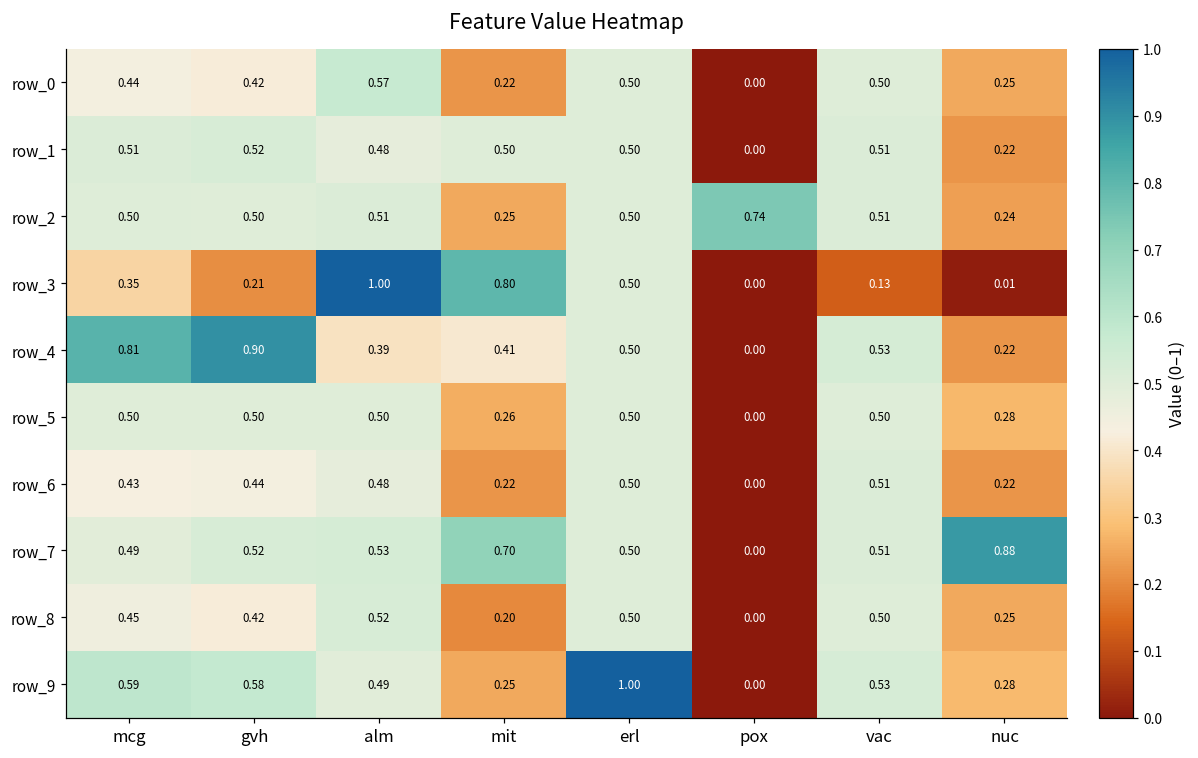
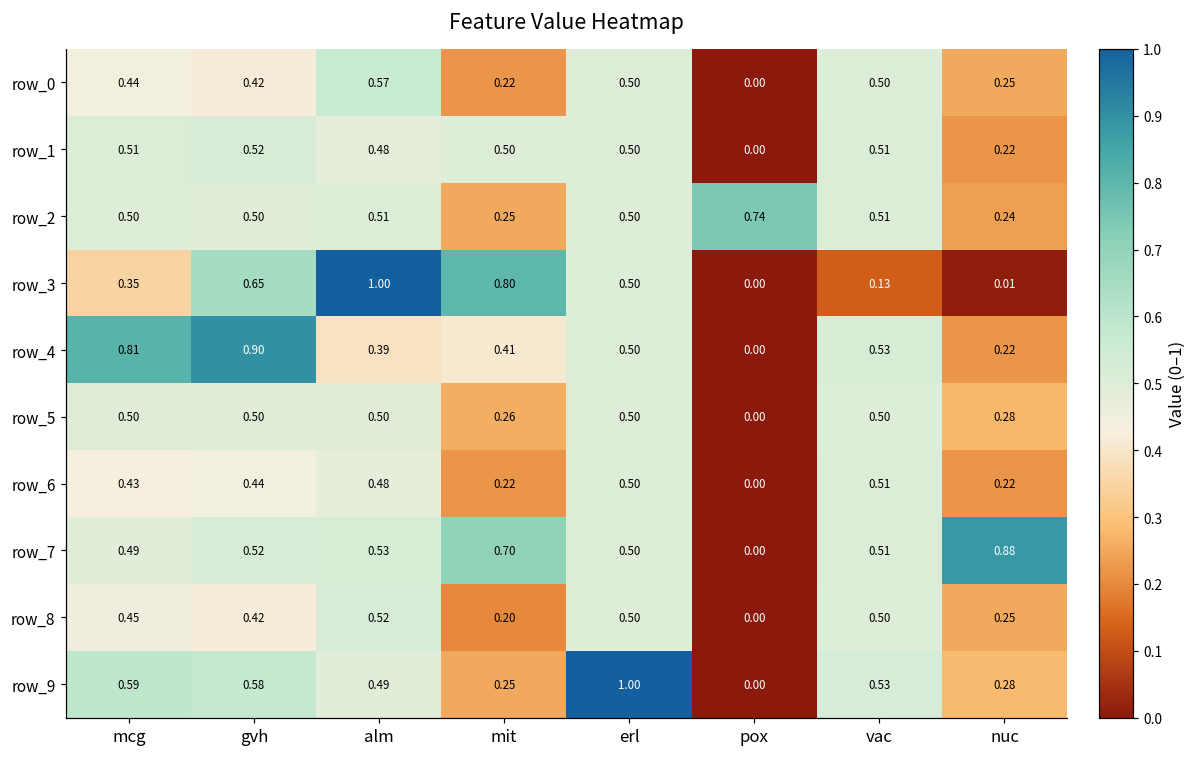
row_3, gvh: 0.21 -> 0.65
